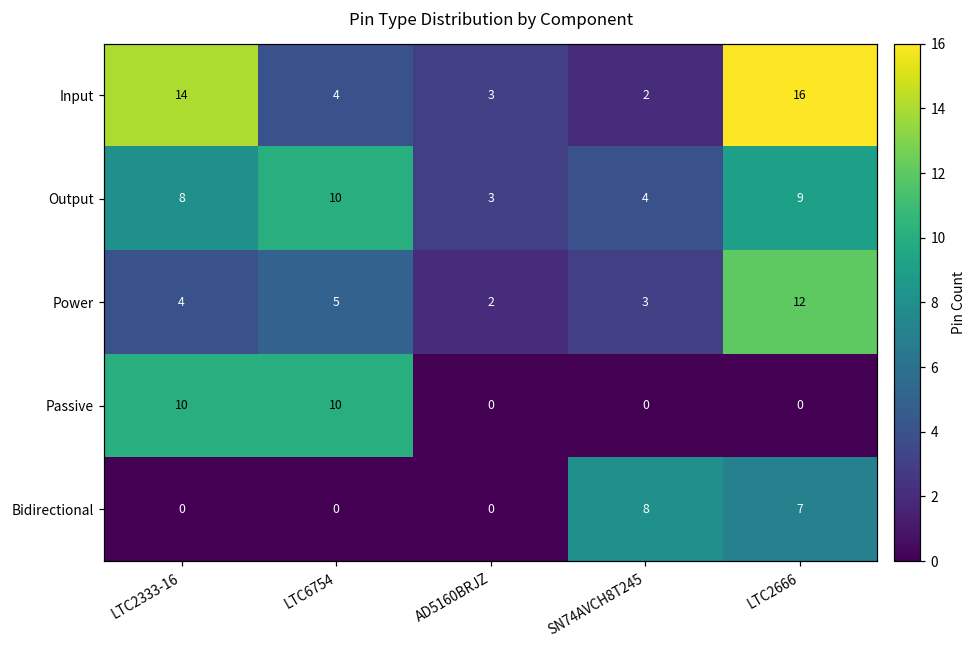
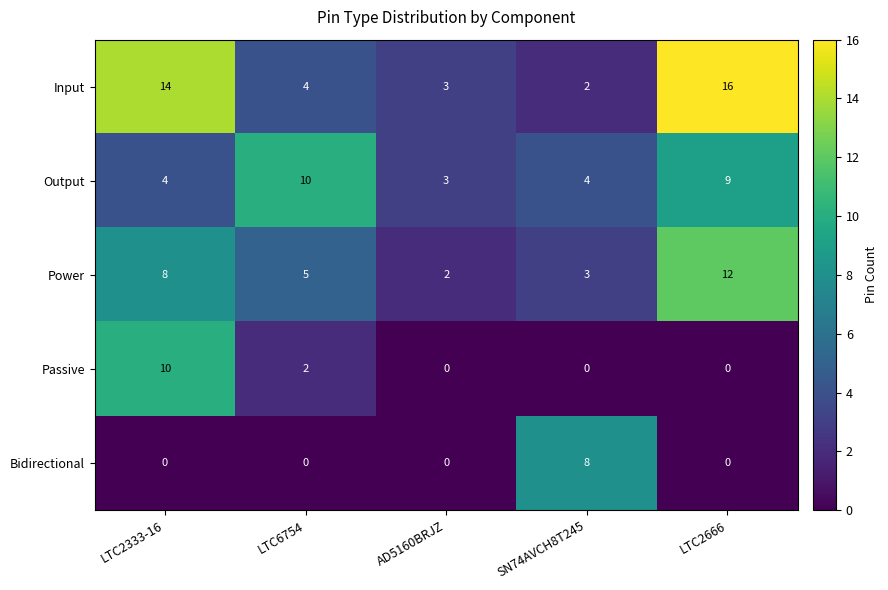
Output, LTC2333-16: 8 -> 4
Power, LTC2333-16: 4 -> 8
Passive, LTC6754: 10 -> 2
Bidirectional, LTC2666: 7 -> 0
